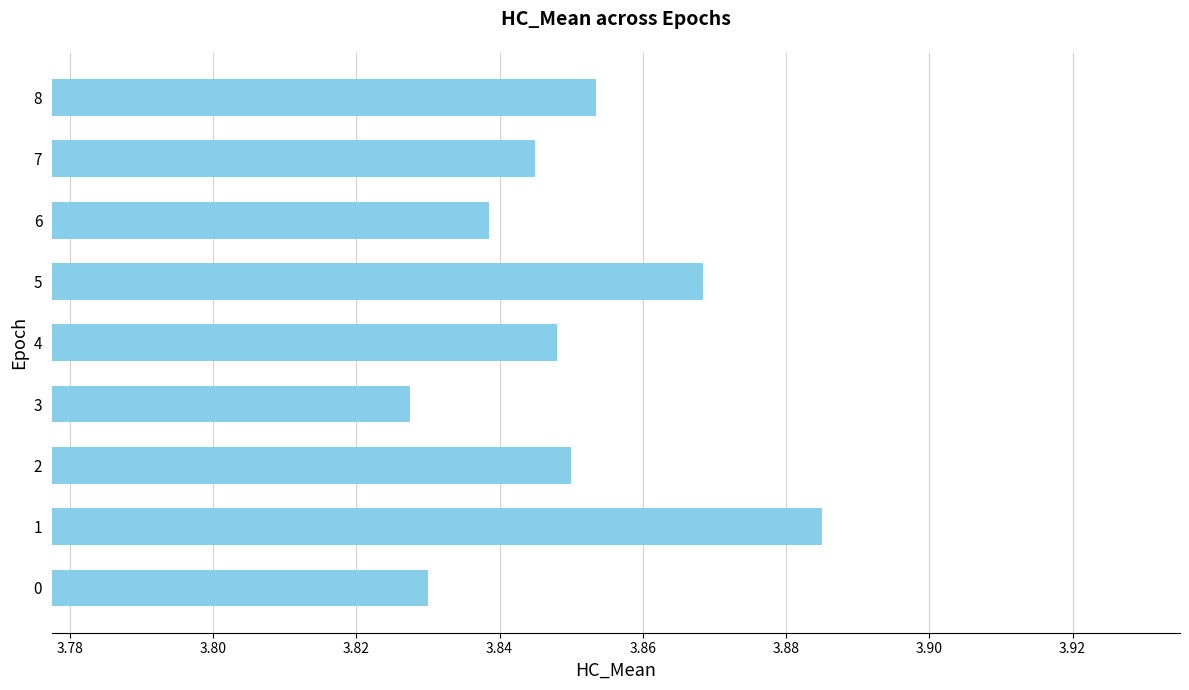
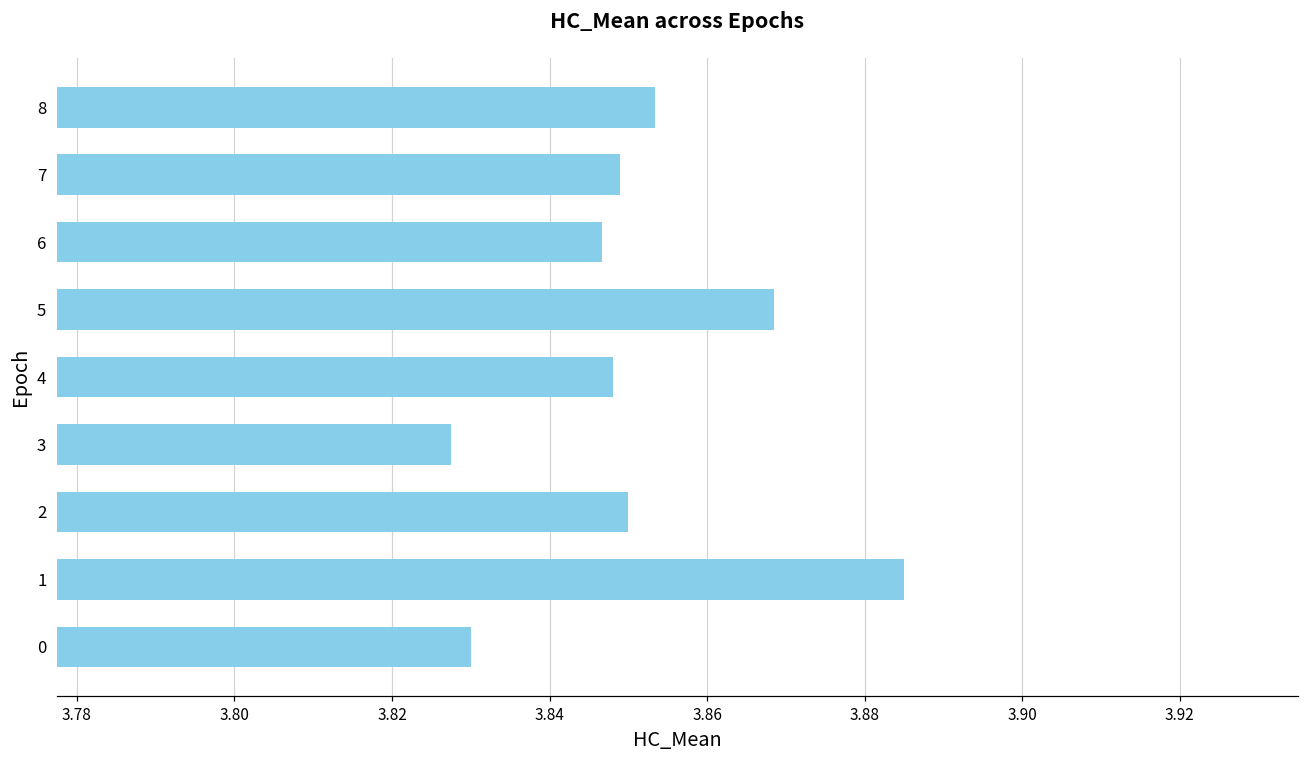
7: 3.845 -> 3.849
6: 3.839 -> 3.847
